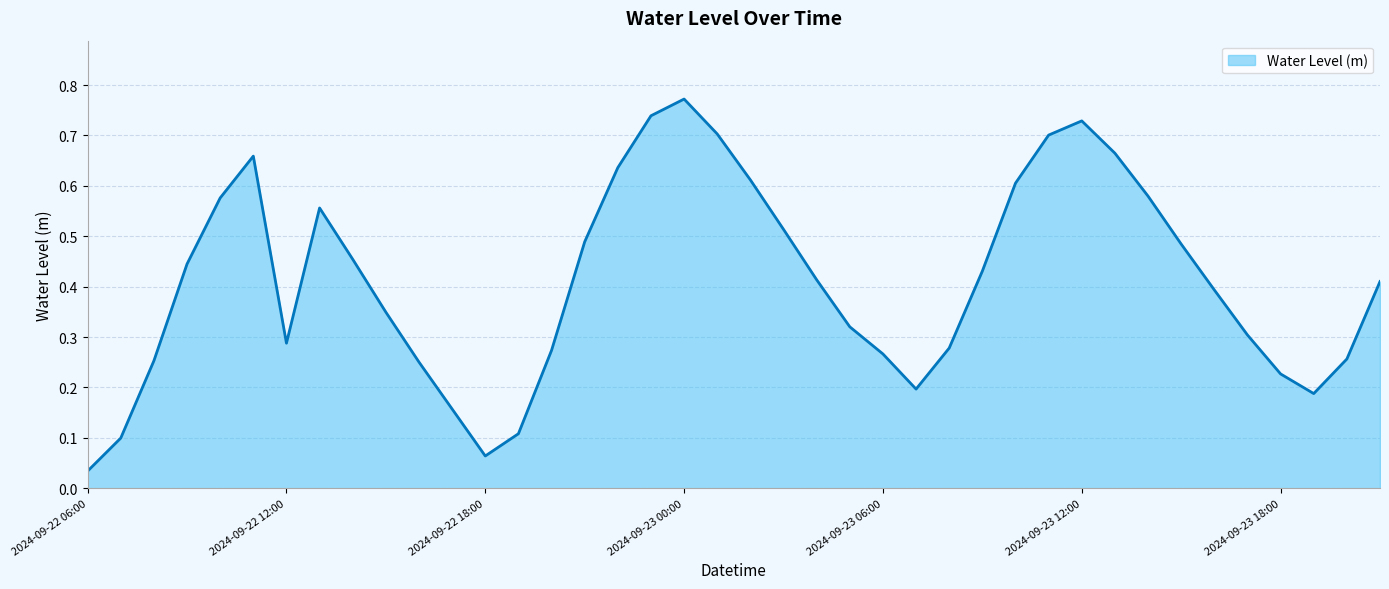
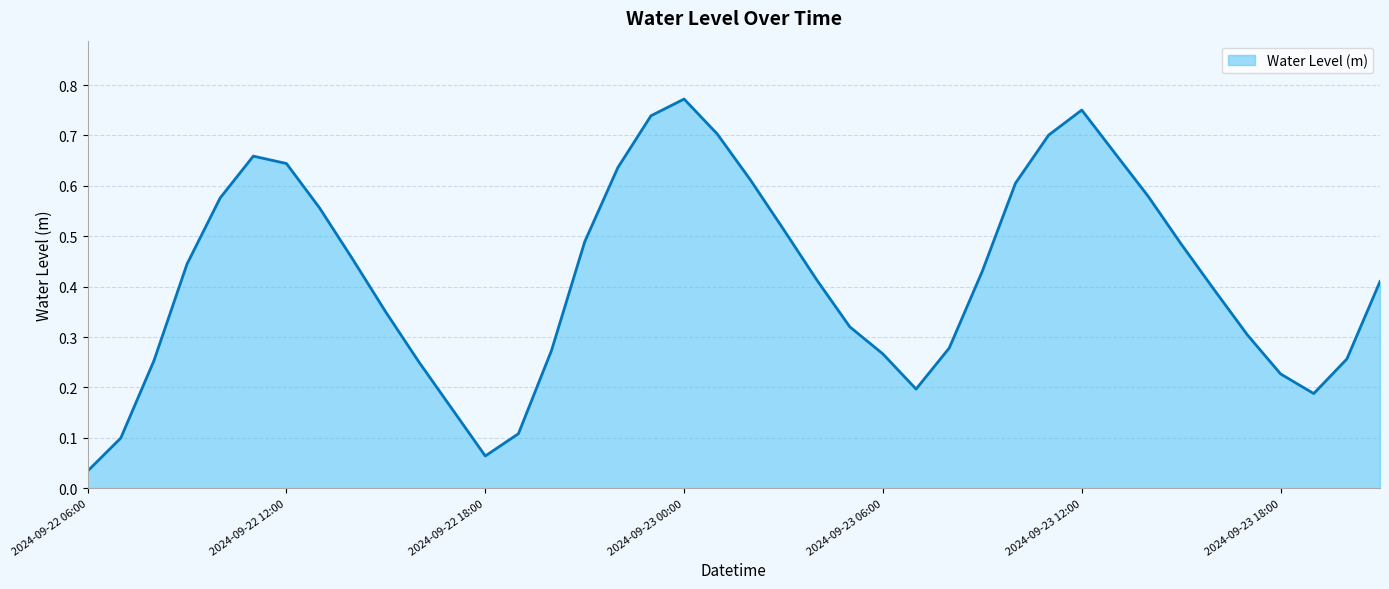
2024-09-22 12:00: 0.29 -> 0.64
2024-09-23 12:00: 0.73 -> 0.75
